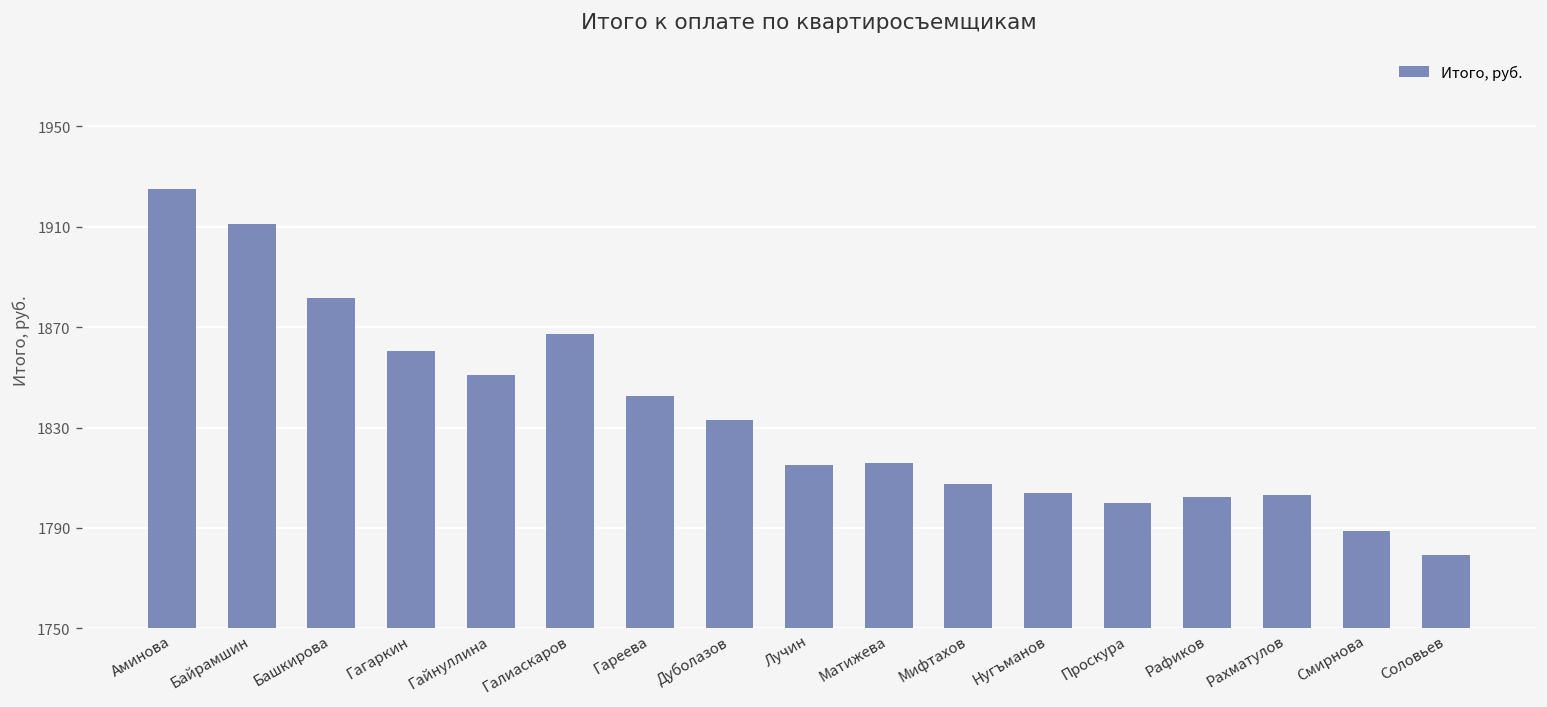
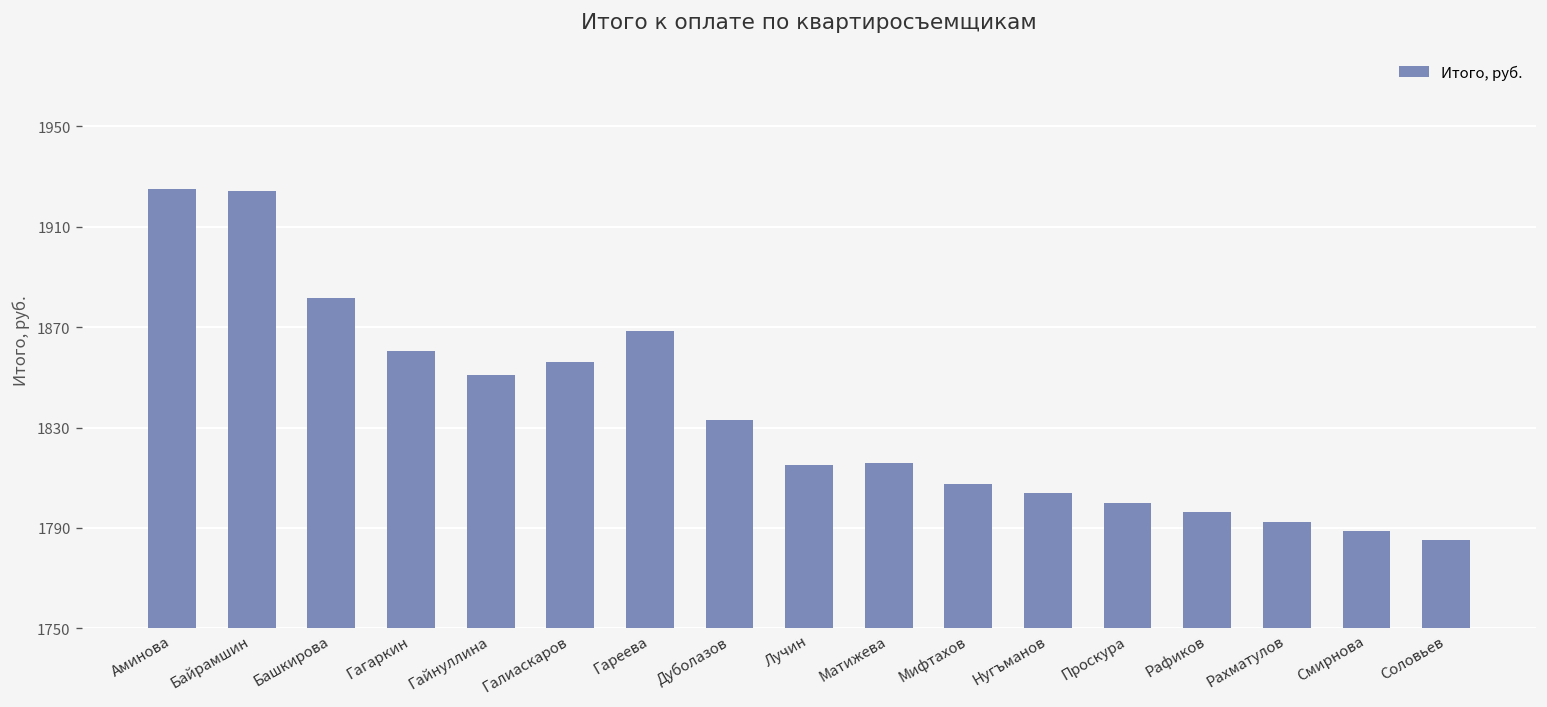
Байрамшин: 1911 -> 1924
Галиаскаров: 1867 -> 1856
Гареева: 1843 -> 1868
Рафиков: 1802 -> 1796
Рахматулов: 1803 -> 1793
Соловьев: 1779 -> 1785
